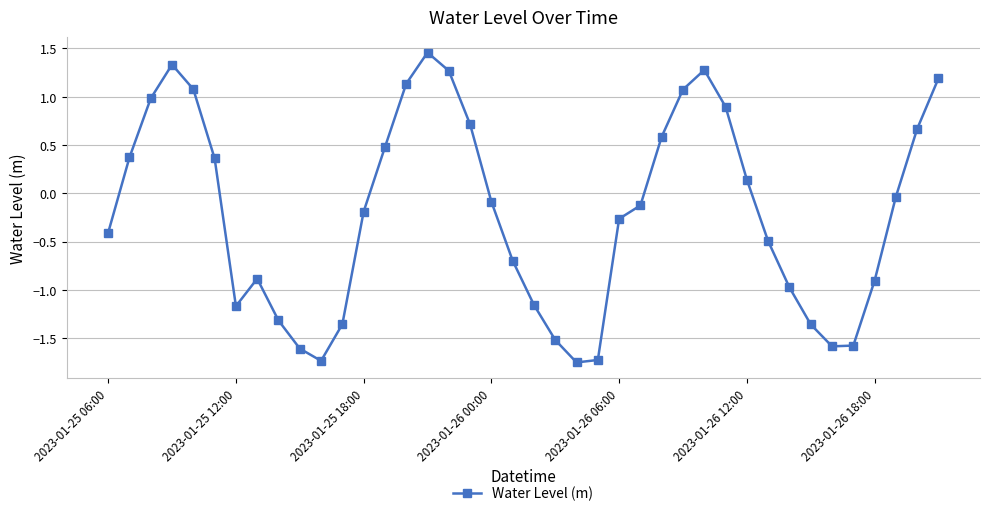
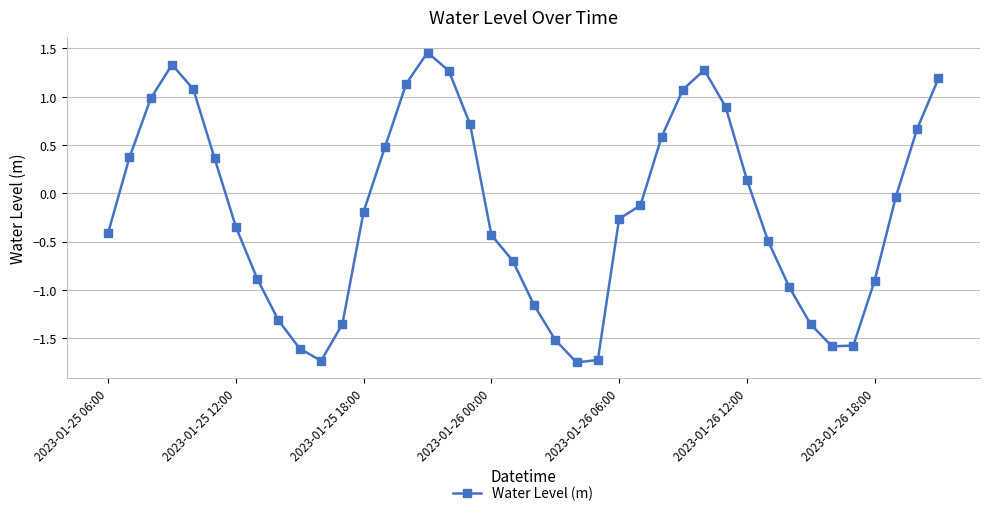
2023-01-25 12:00: -1.2 -> -0.3
2023-01-26 00:00: -0.1 -> -0.4
